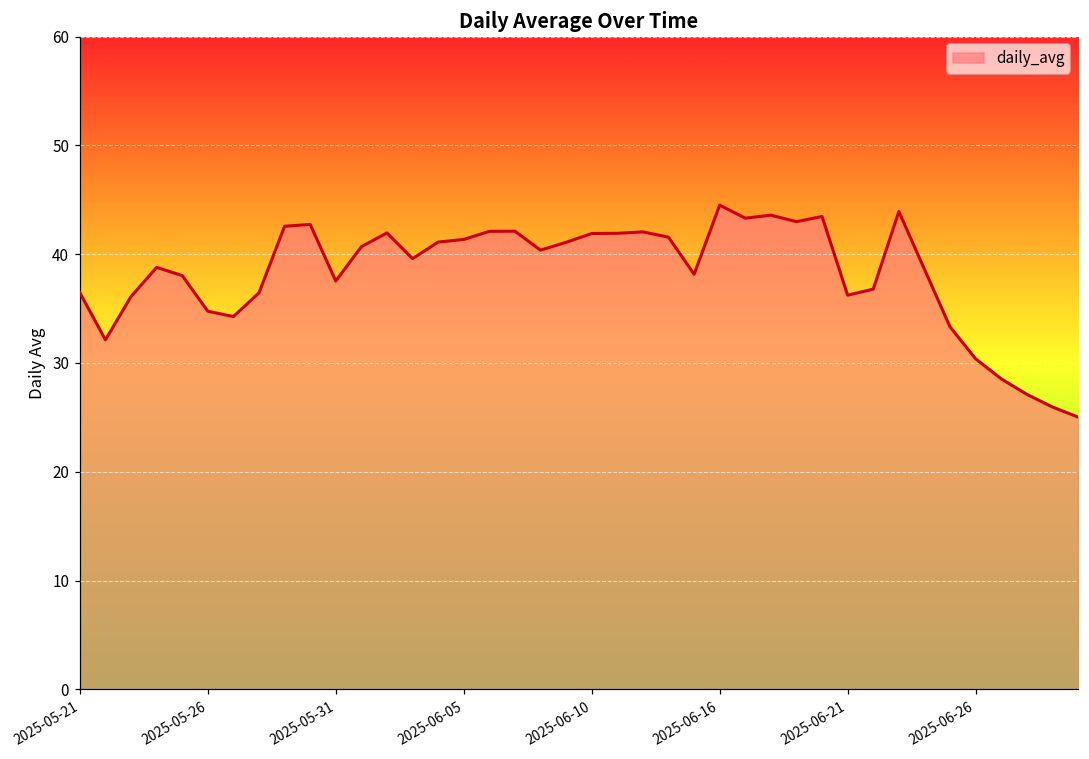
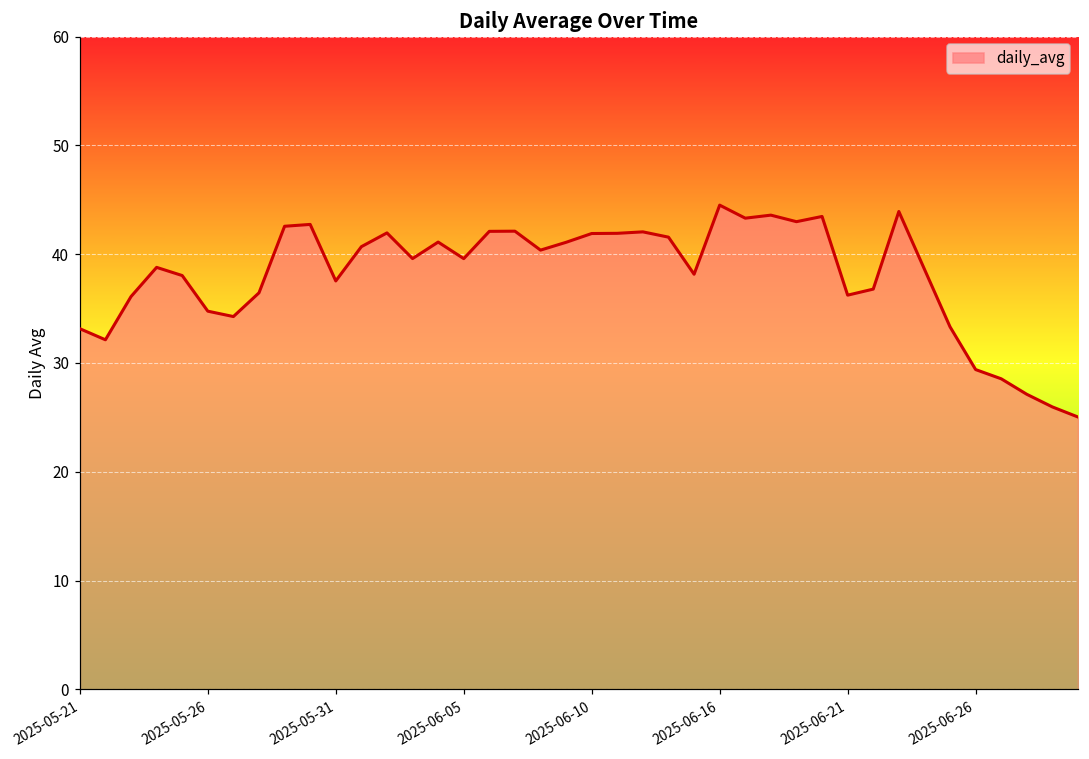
2025-05-21: 36 -> 33
2025-06-05: 41 -> 40
2025-06-26: 30 -> 29
